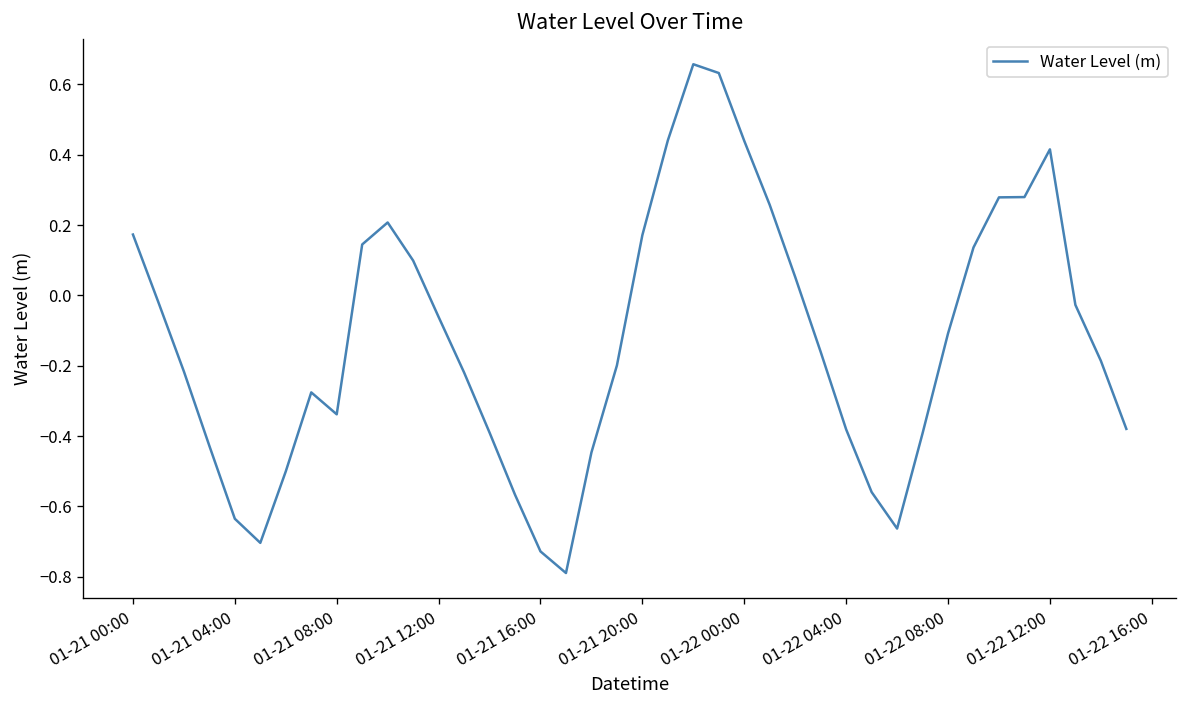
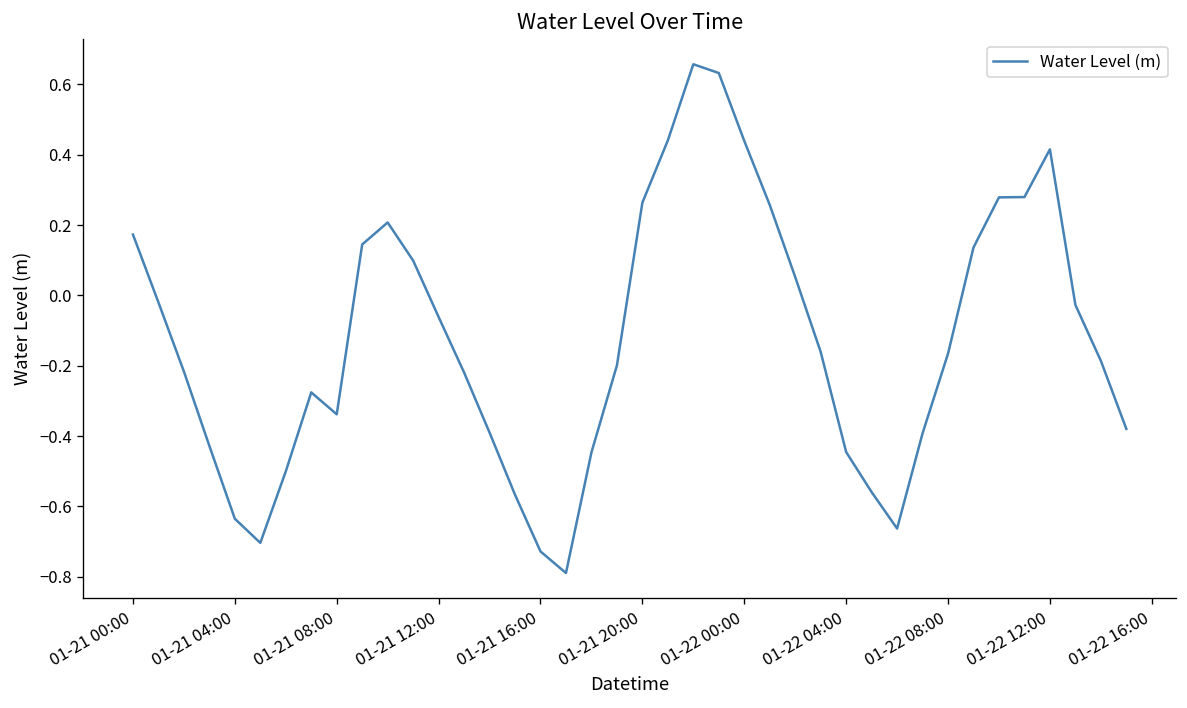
01-21 20:00: 0.17 -> 0.26
01-22 04:00: -0.38 -> -0.45
01-22 08:00: -0.11 -> -0.17
